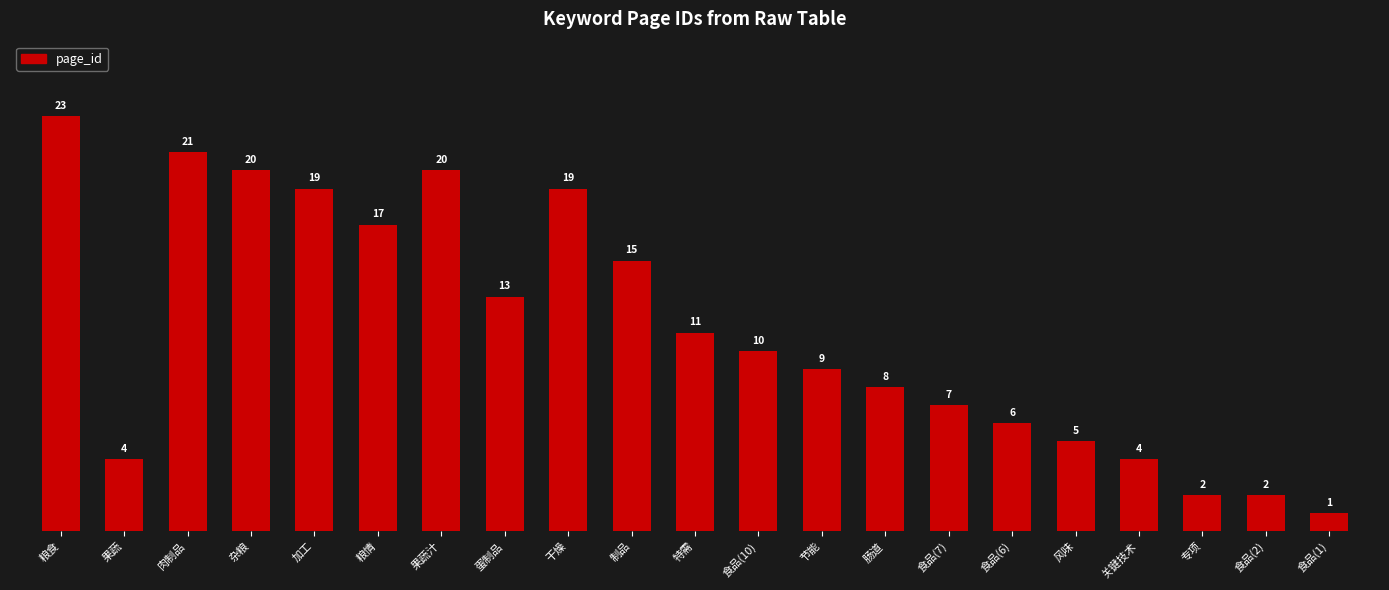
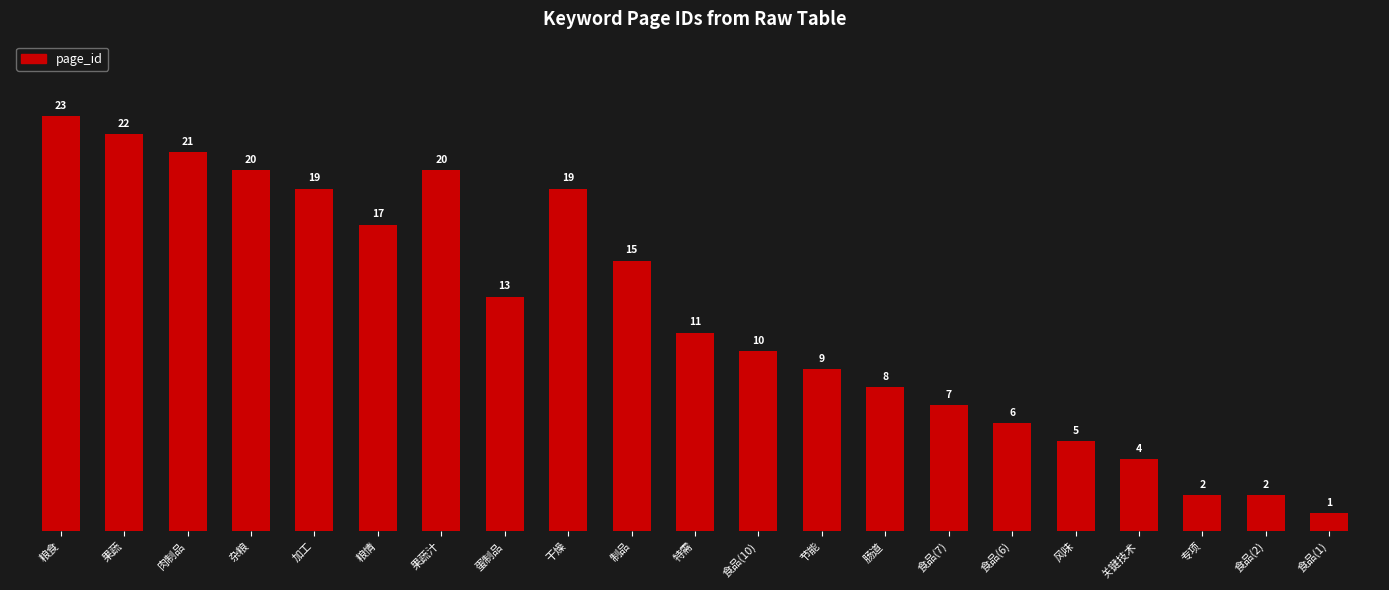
果蔬: 4 -> 22
